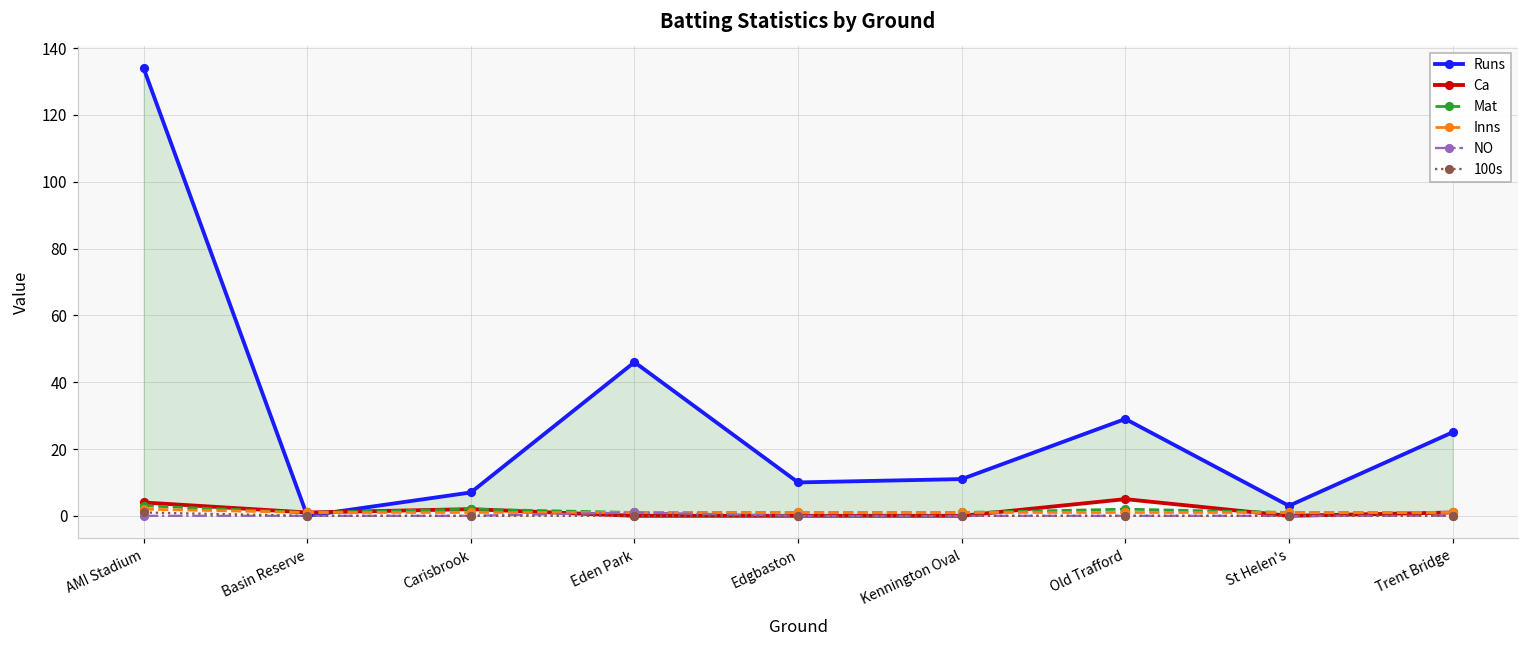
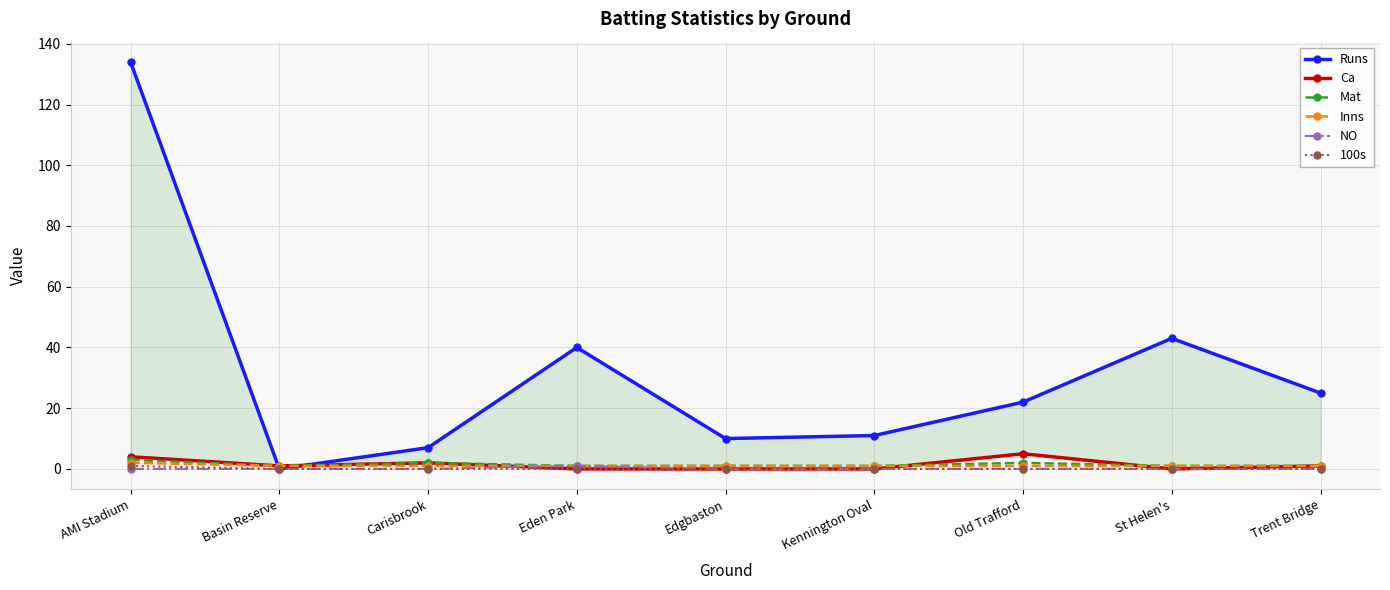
Runs, Eden Park: 46 -> 40
Runs, Old Trafford: 29 -> 22
Runs, St Helen's: 3 -> 43
